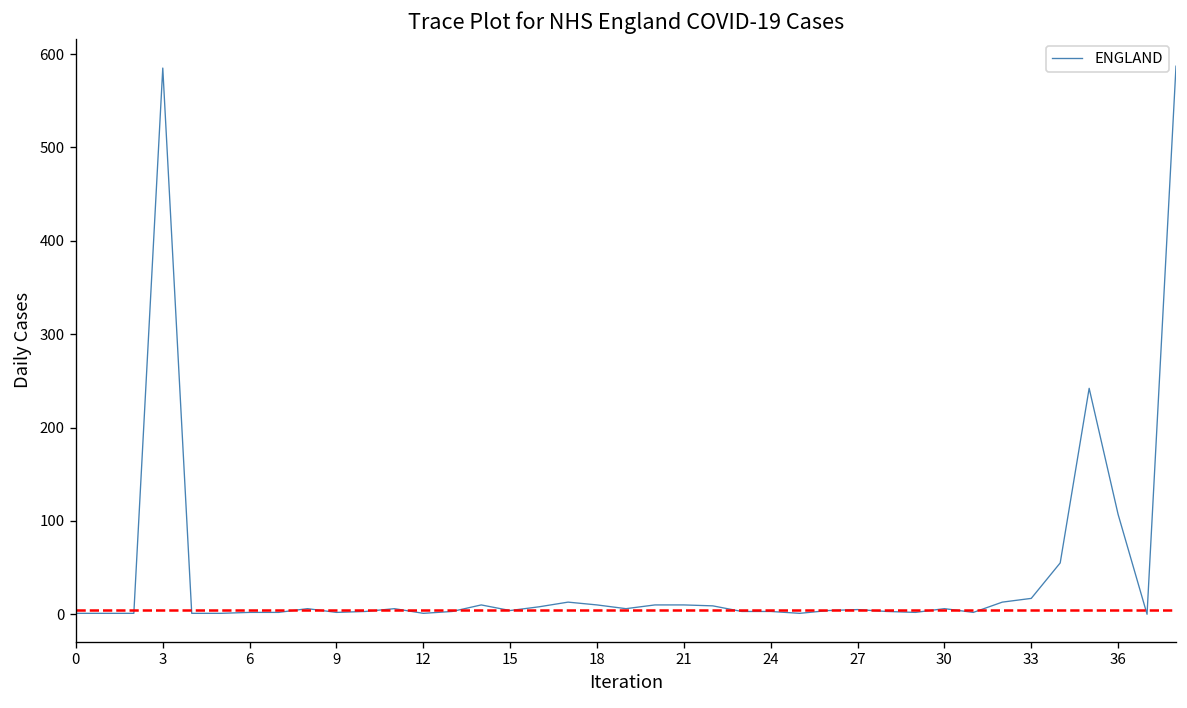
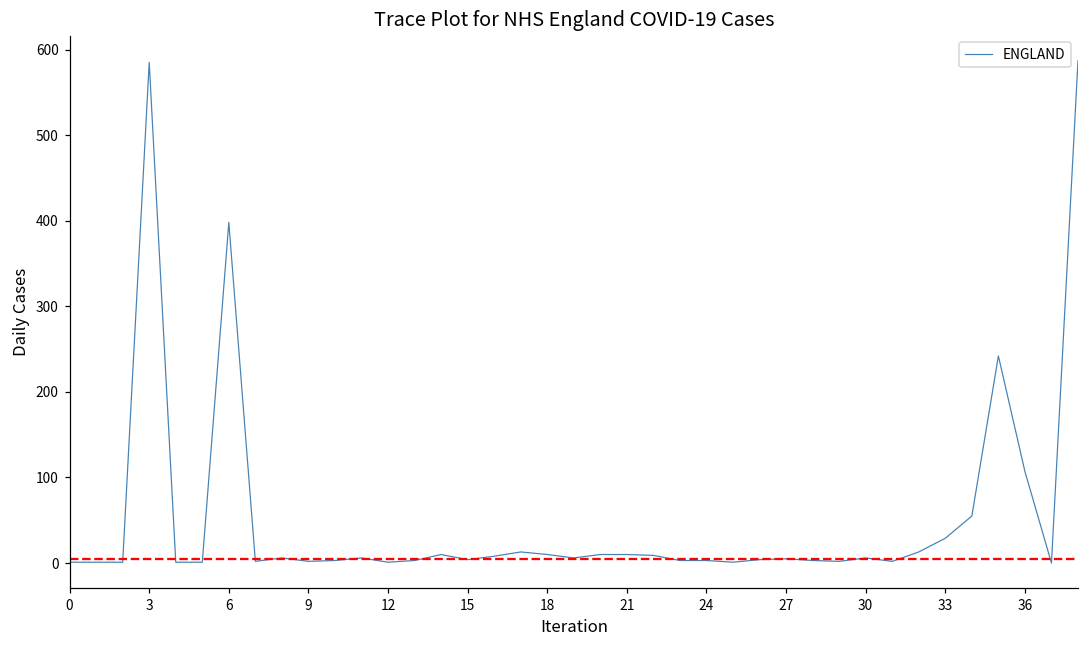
6: 0 -> 400
33: 20 -> 30
